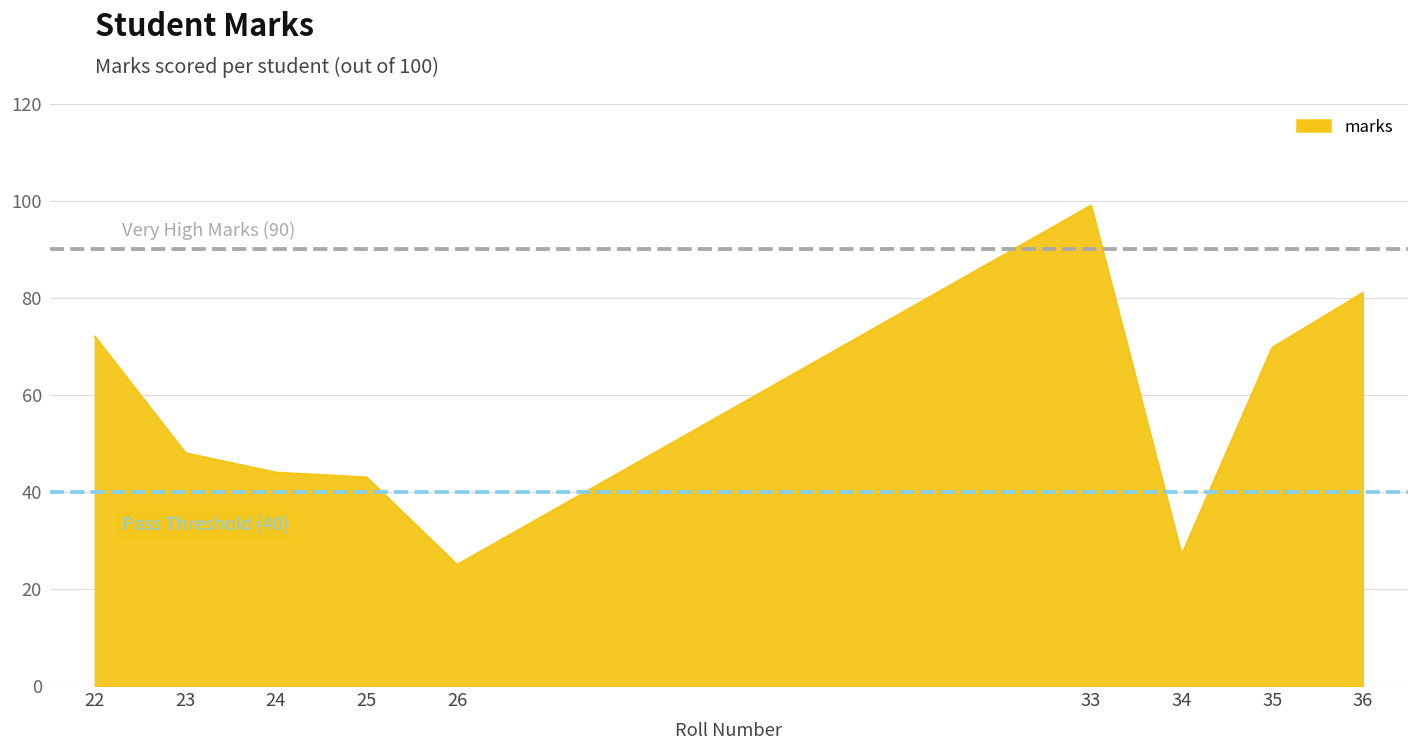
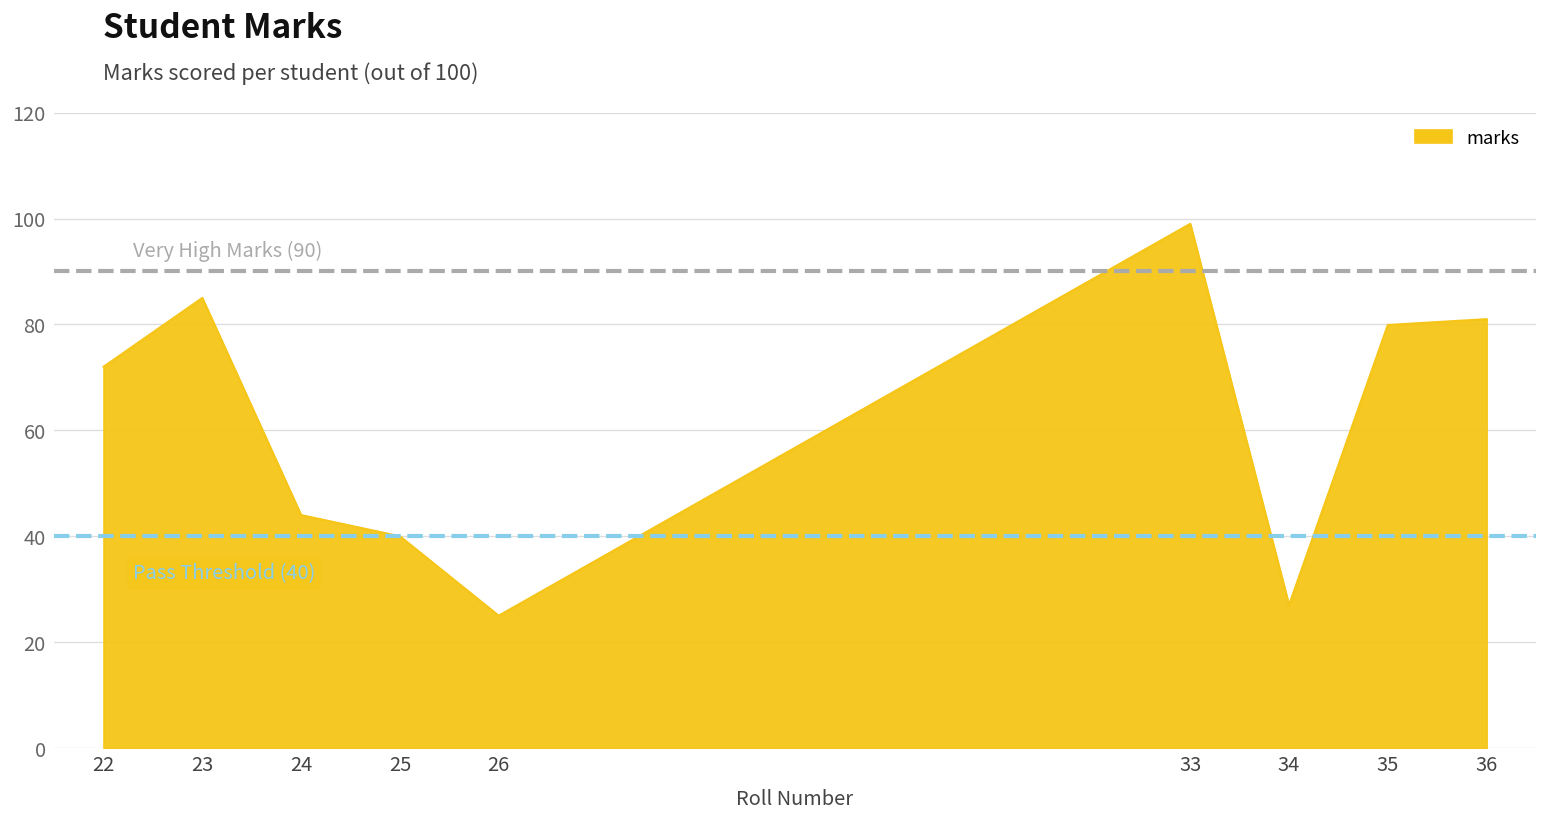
23: 48 -> 85
25: 43 -> 40
35: 70 -> 80
